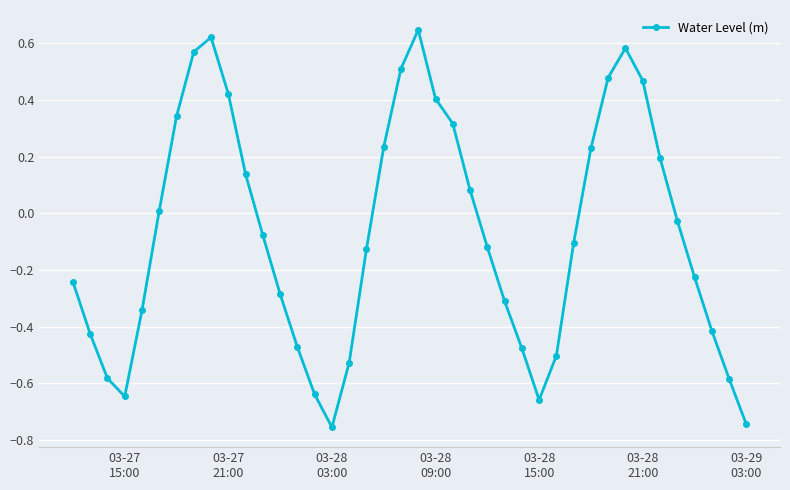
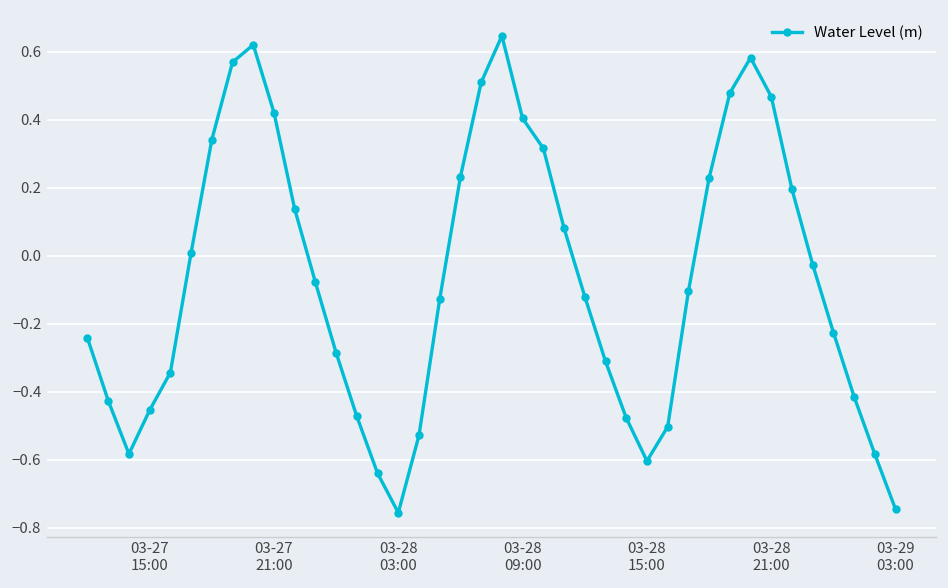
03-27 15:00: -0.65 -> -0.45
03-28 15:00: -0.66 -> -0.60
